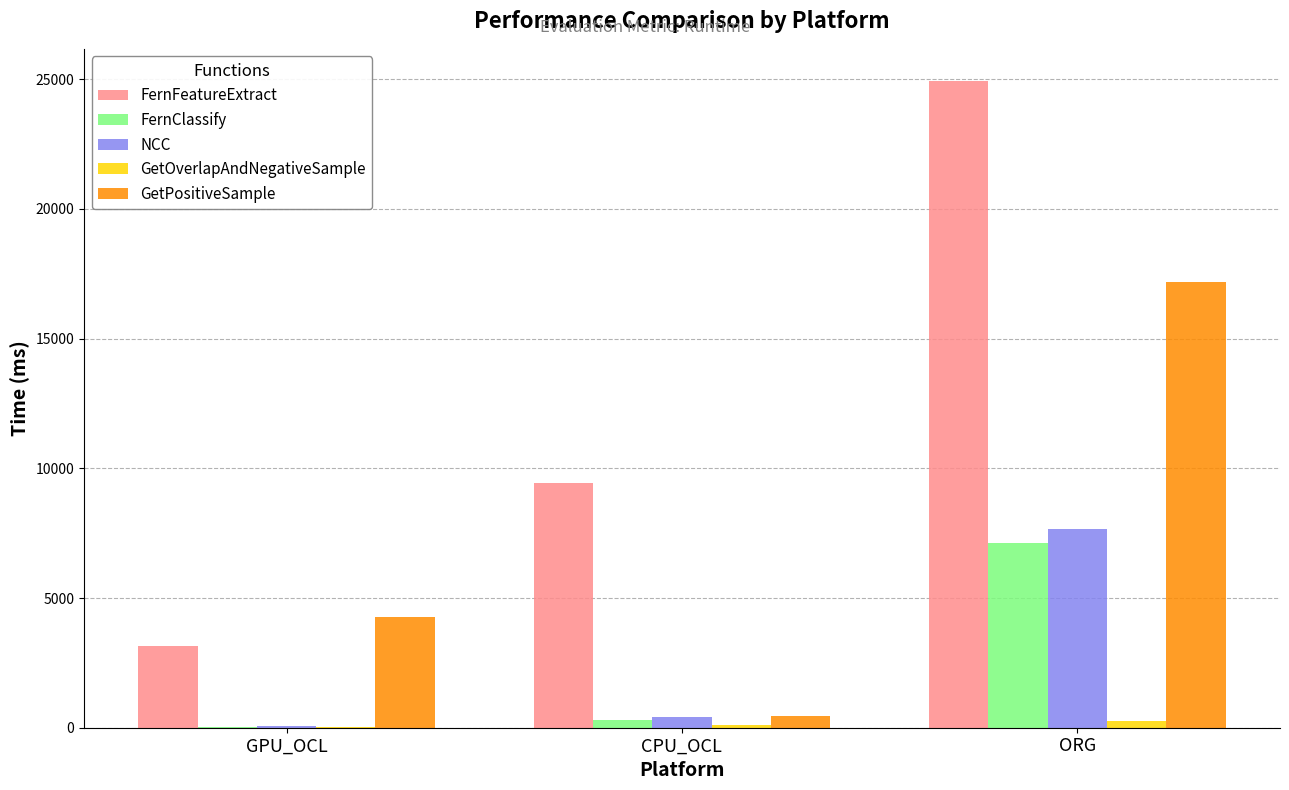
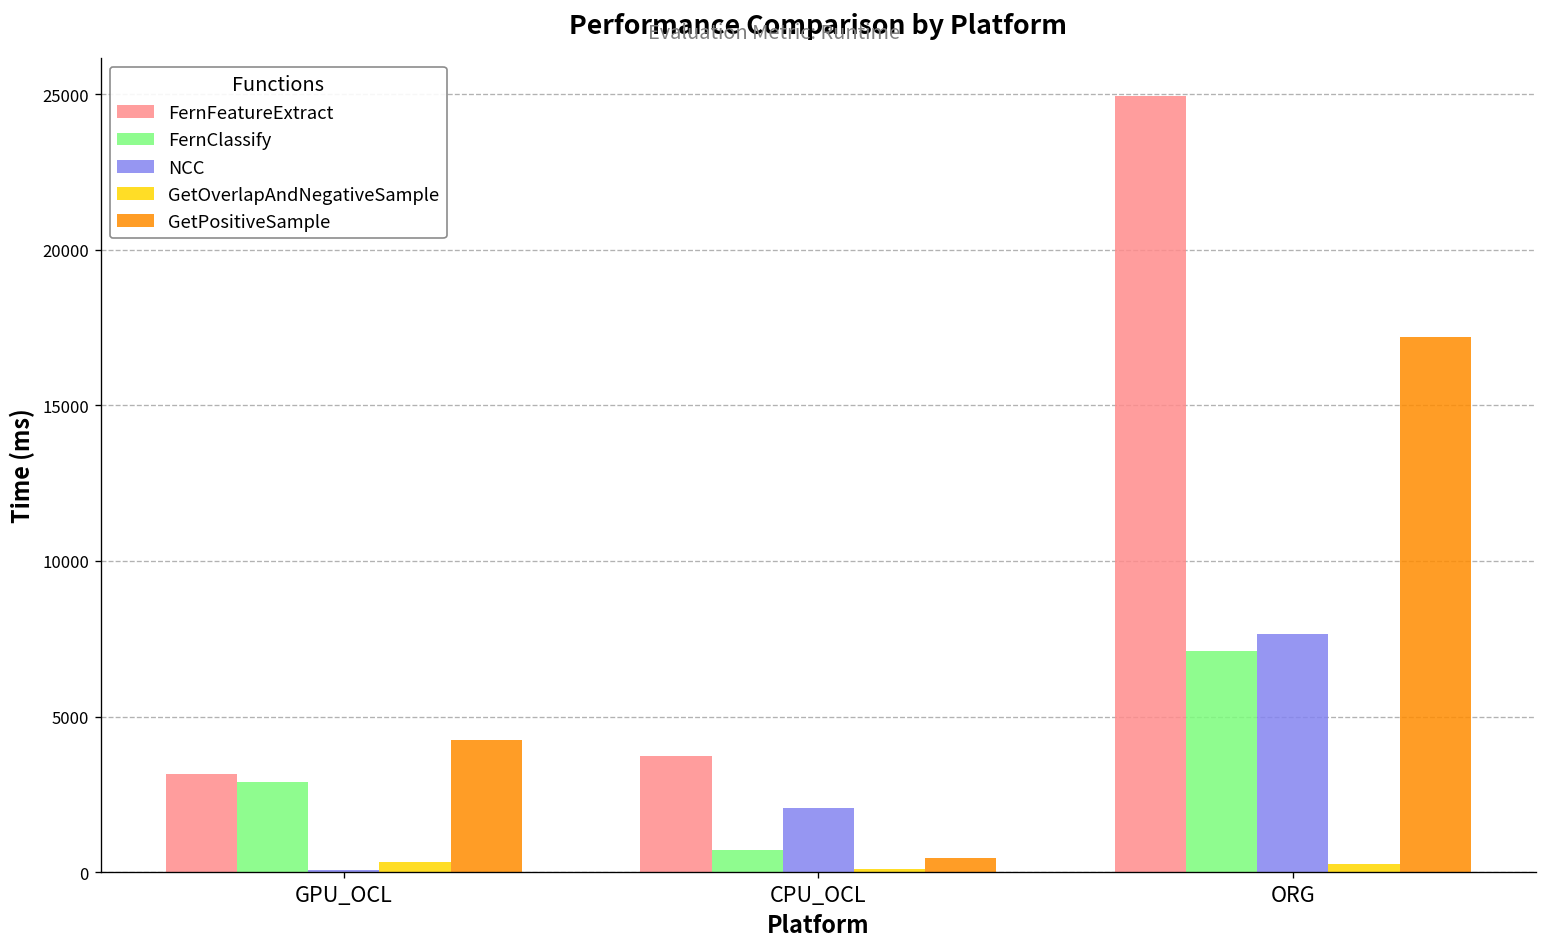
FernClassify, GPU_OCL: 0 -> 2900
GetOverlapAndNegativeSample, GPU_OCL: 0 -> 300
FernFeatureExtract, CPU_OCL: 9400 -> 3700
FernClassify, CPU_OCL: 300 -> 700
NCC, CPU_OCL: 400 -> 2100
